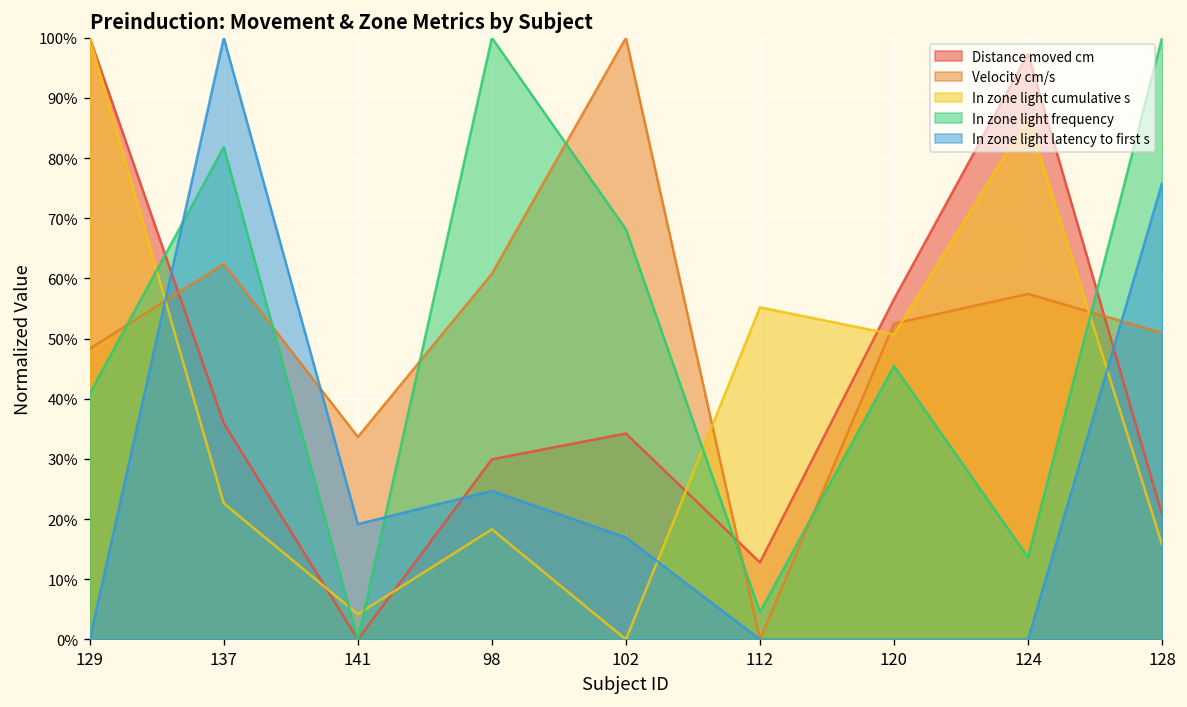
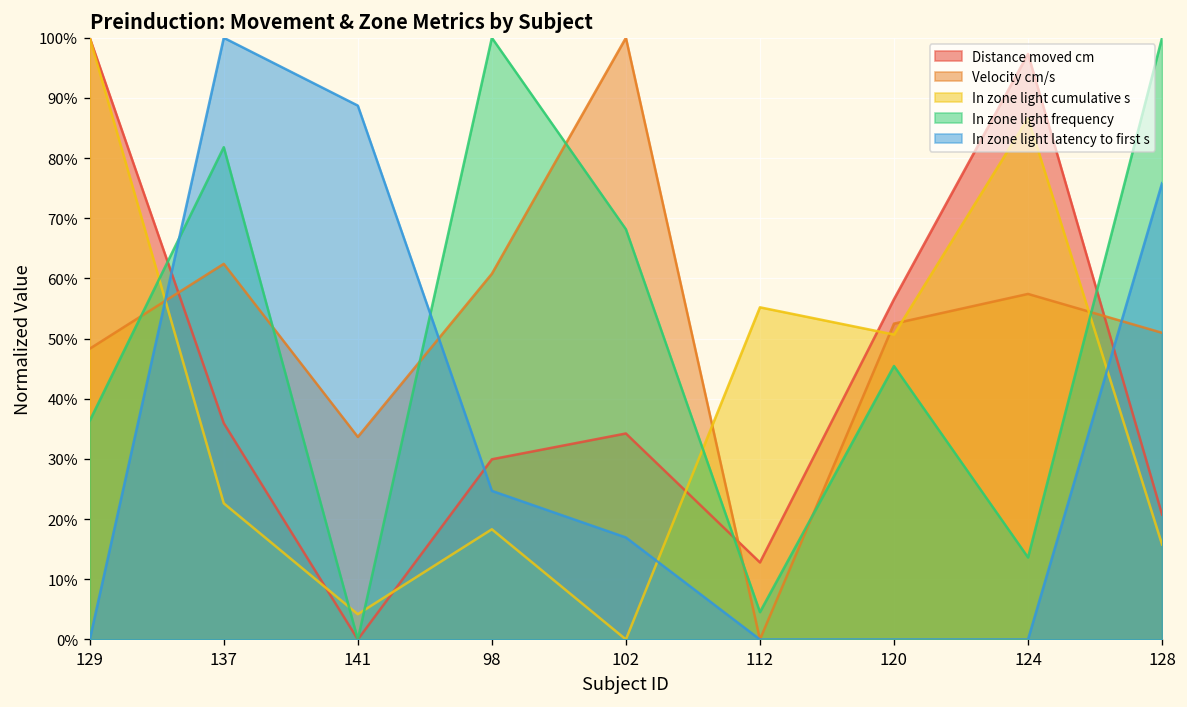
In zone light frequency, 129: 41% -> 36%
In zone light latency to first s, 141: 19% -> 89%
